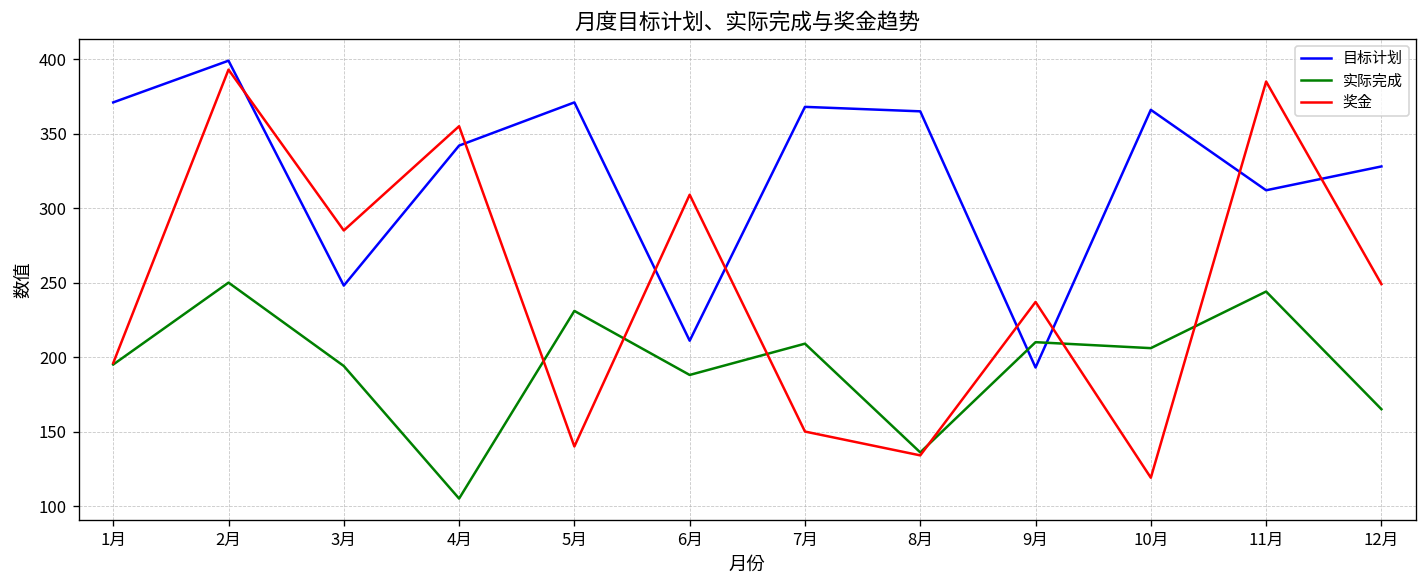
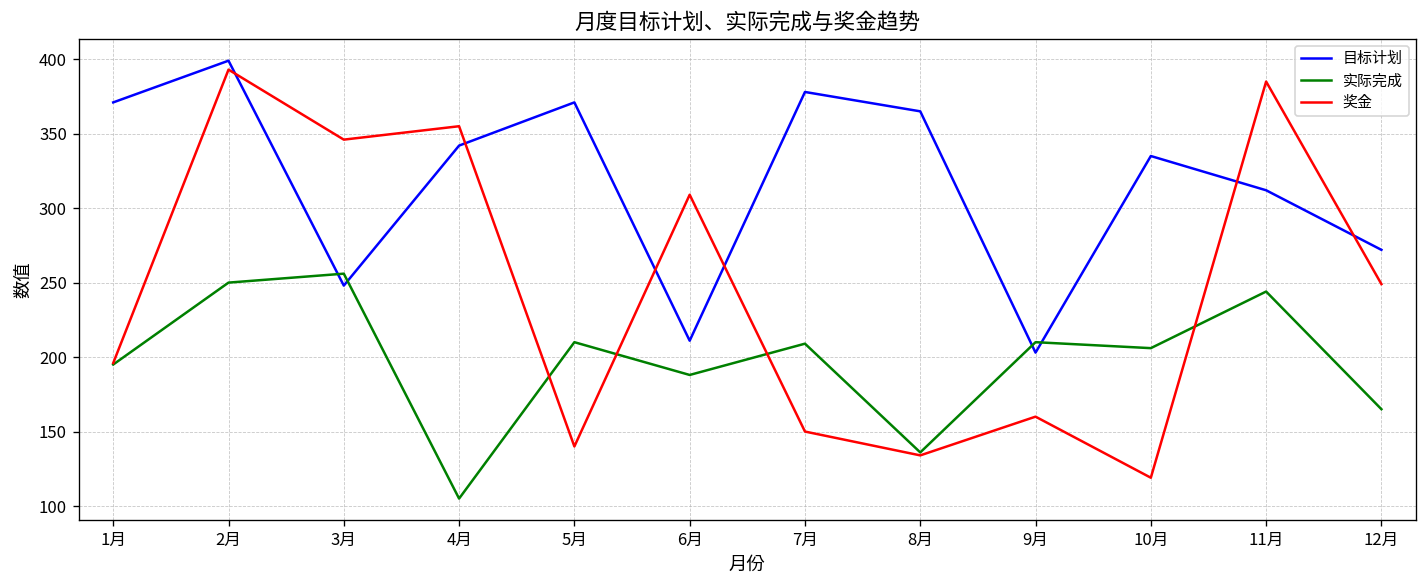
实际完成, 3月: 194 -> 256
奖金, 3月: 285 -> 346
实际完成, 5月: 231 -> 210
目标计划, 7月: 368 -> 378
目标计划, 9月: 193 -> 203
奖金, 9月: 237 -> 160
目标计划, 10月: 366 -> 335
目标计划, 12月: 328 -> 272
